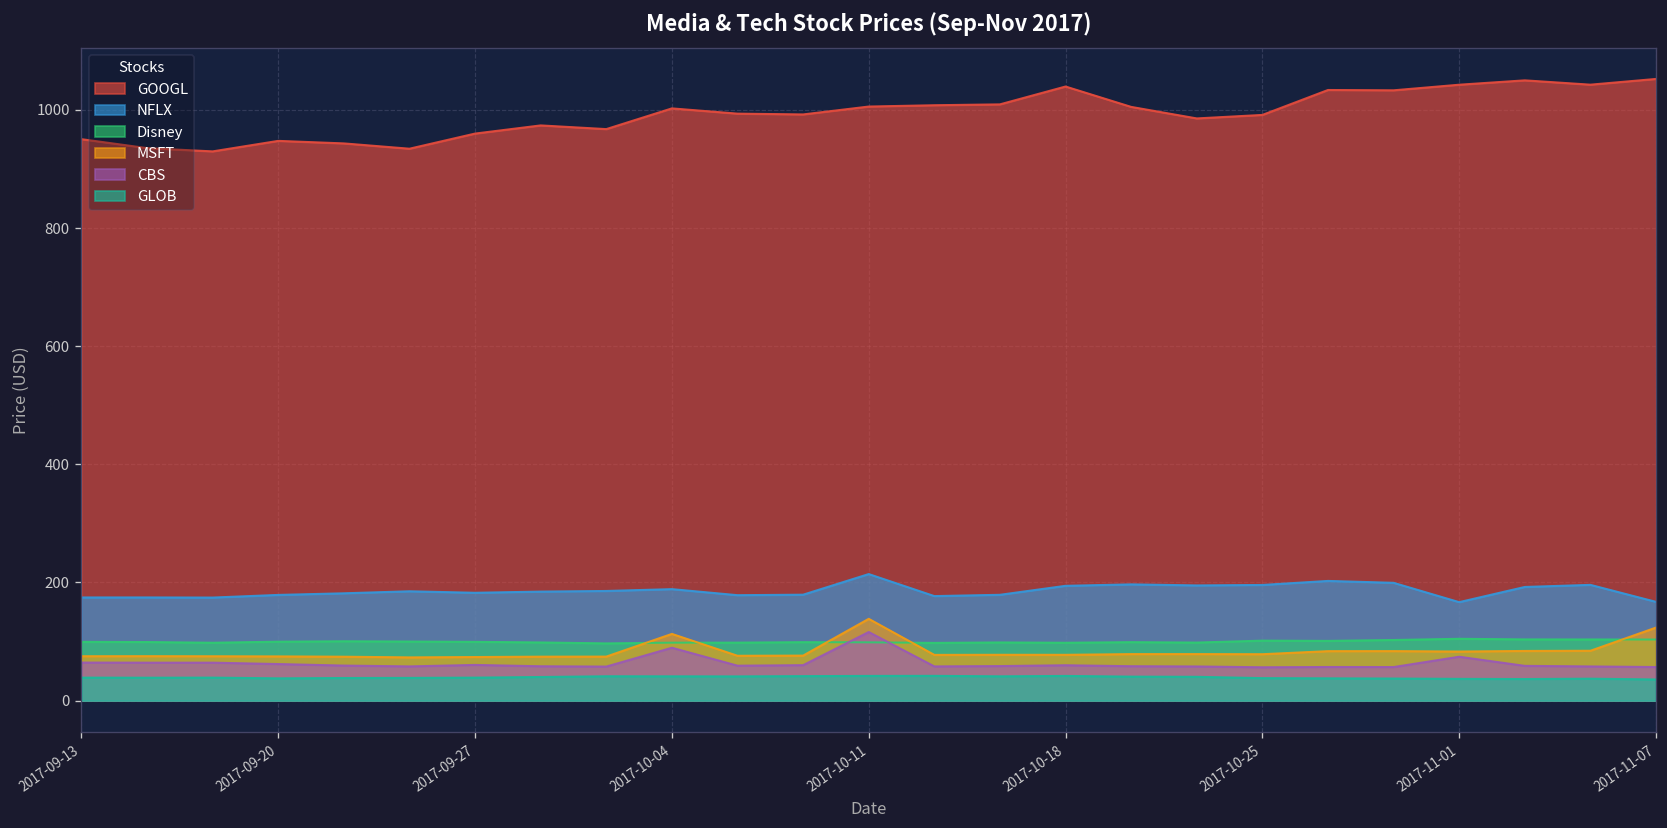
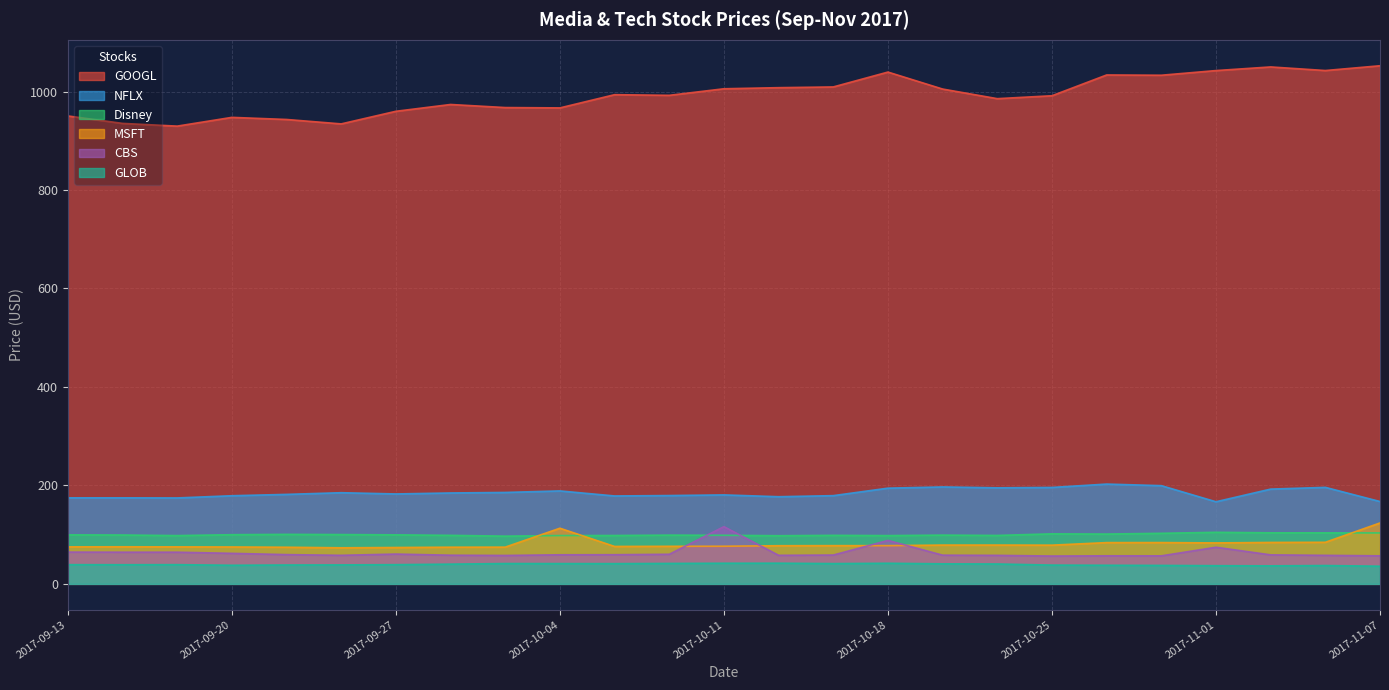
GOOGL, 2017-10-04: 1000 -> 970
CBS, 2017-10-04: 90 -> 60
NFLX, 2017-10-11: 210 -> 180
MSFT, 2017-10-11: 140 -> 80
CBS, 2017-10-18: 60 -> 90
